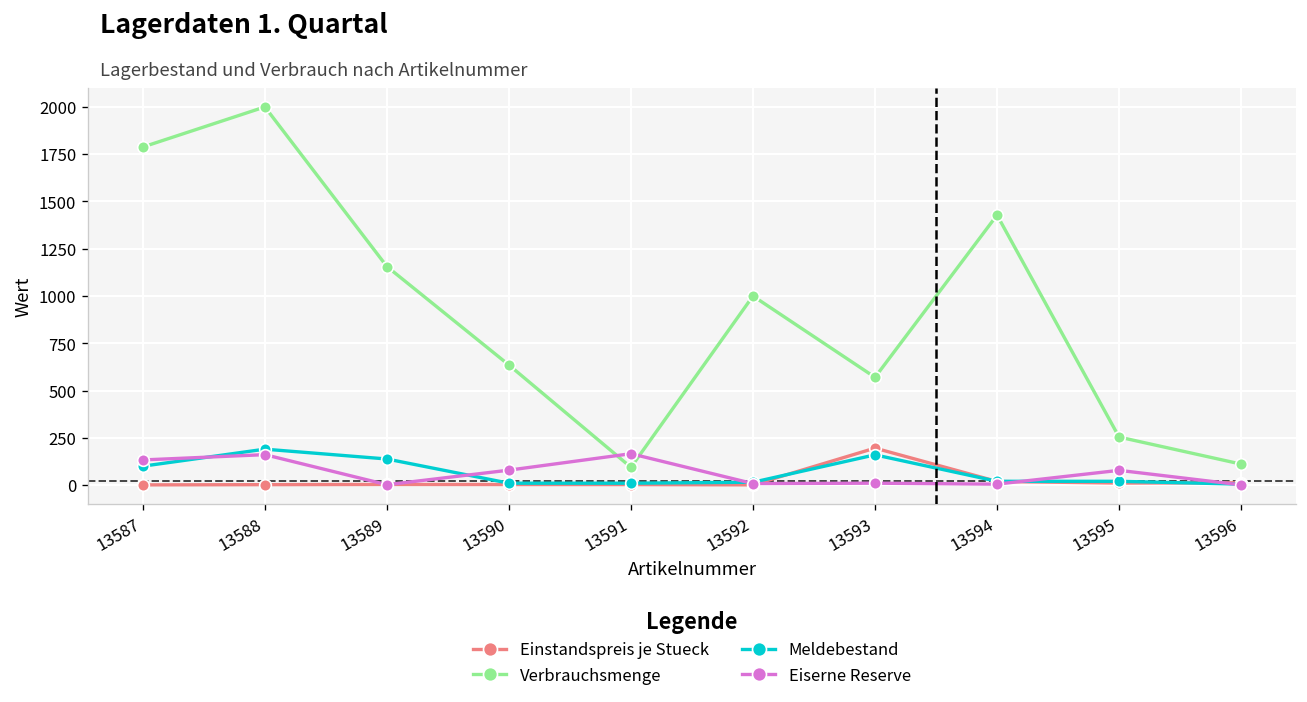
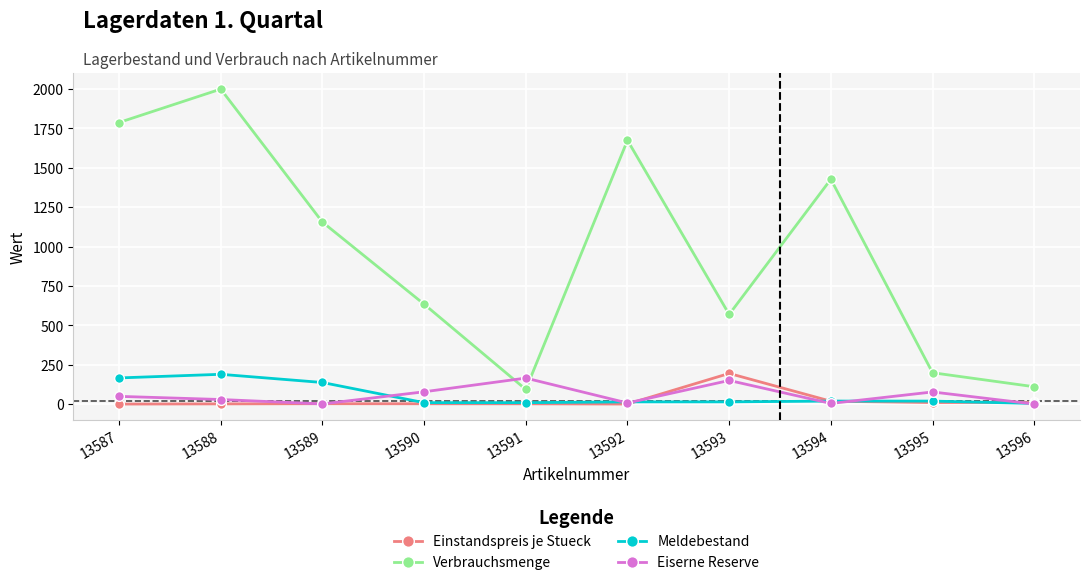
Meldebestand, 13587: 100 -> 170
Eiserne Reserve, 13587: 130 -> 50
Eiserne Reserve, 13588: 160 -> 30
Verbrauchsmenge, 13592: 1000 -> 1680
Meldebestand, 13593: 160 -> 20
Eiserne Reserve, 13593: 10 -> 150
Verbrauchsmenge, 13595: 250 -> 200
